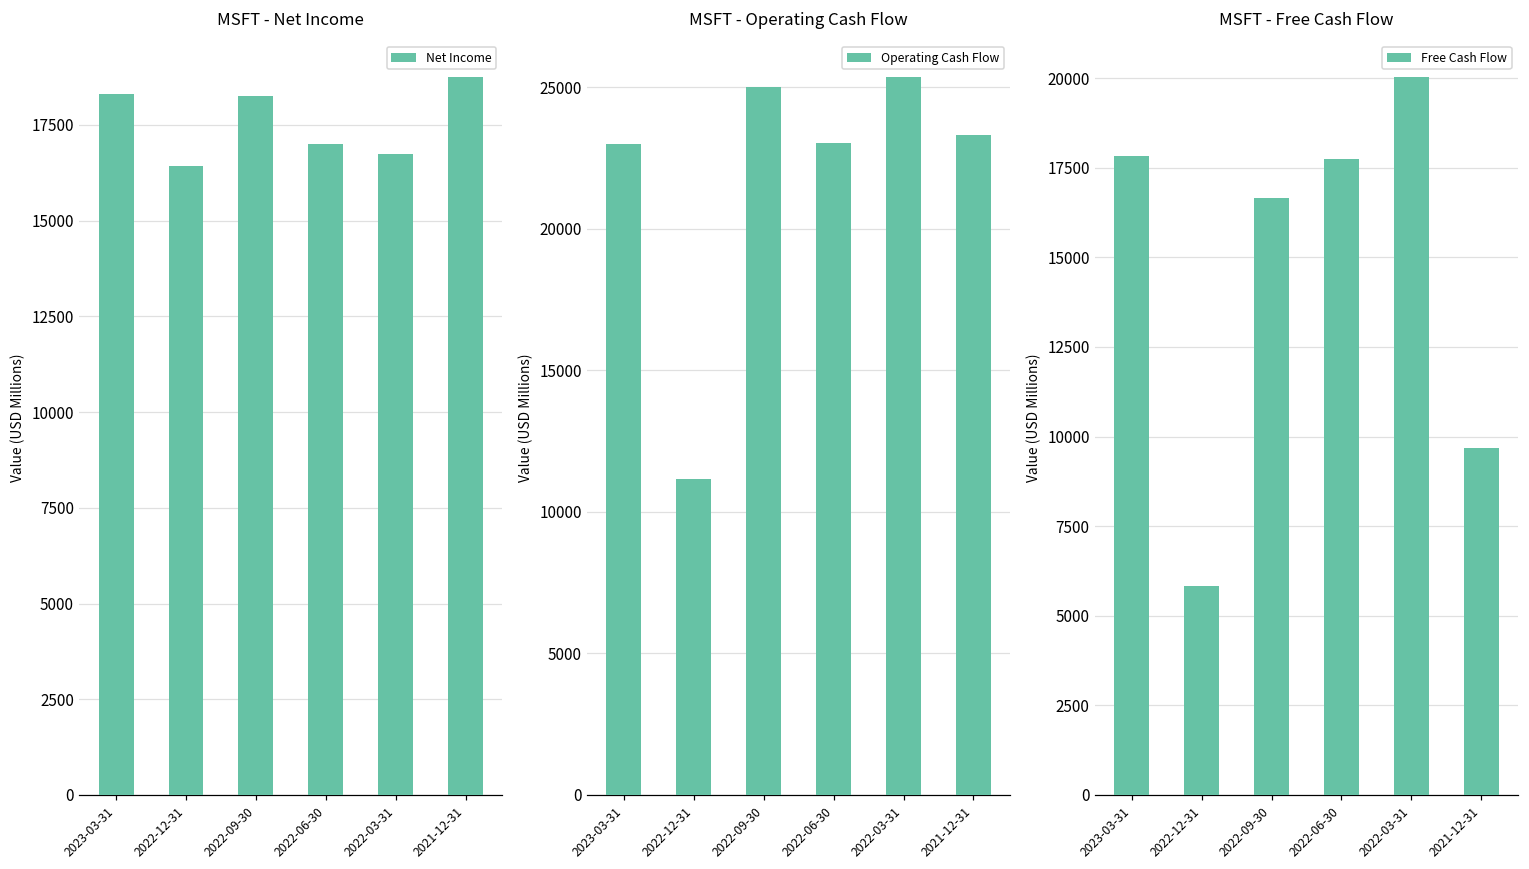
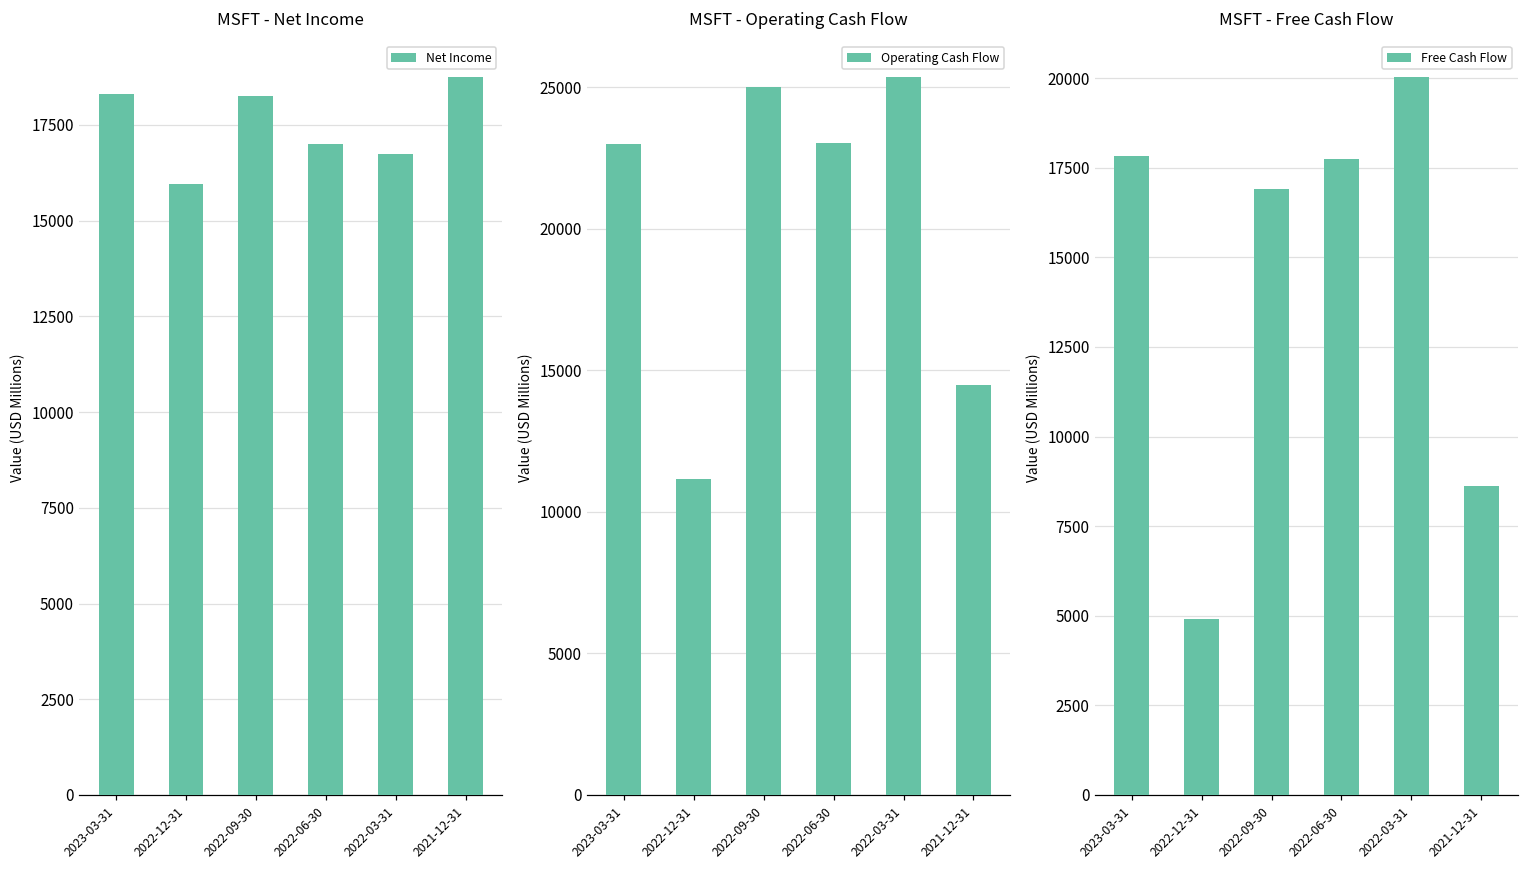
MSFT - Net Income, 2022-12-31: 16400 -> 16000
MSFT - Operating Cash Flow, 2021-12-31: 23300 -> 14500
MSFT - Free Cash Flow, 2022-12-31: 5800 -> 4900
MSFT - Free Cash Flow, 2022-09-30: 16700 -> 16900
MSFT - Free Cash Flow, 2021-12-31: 9700 -> 8600
